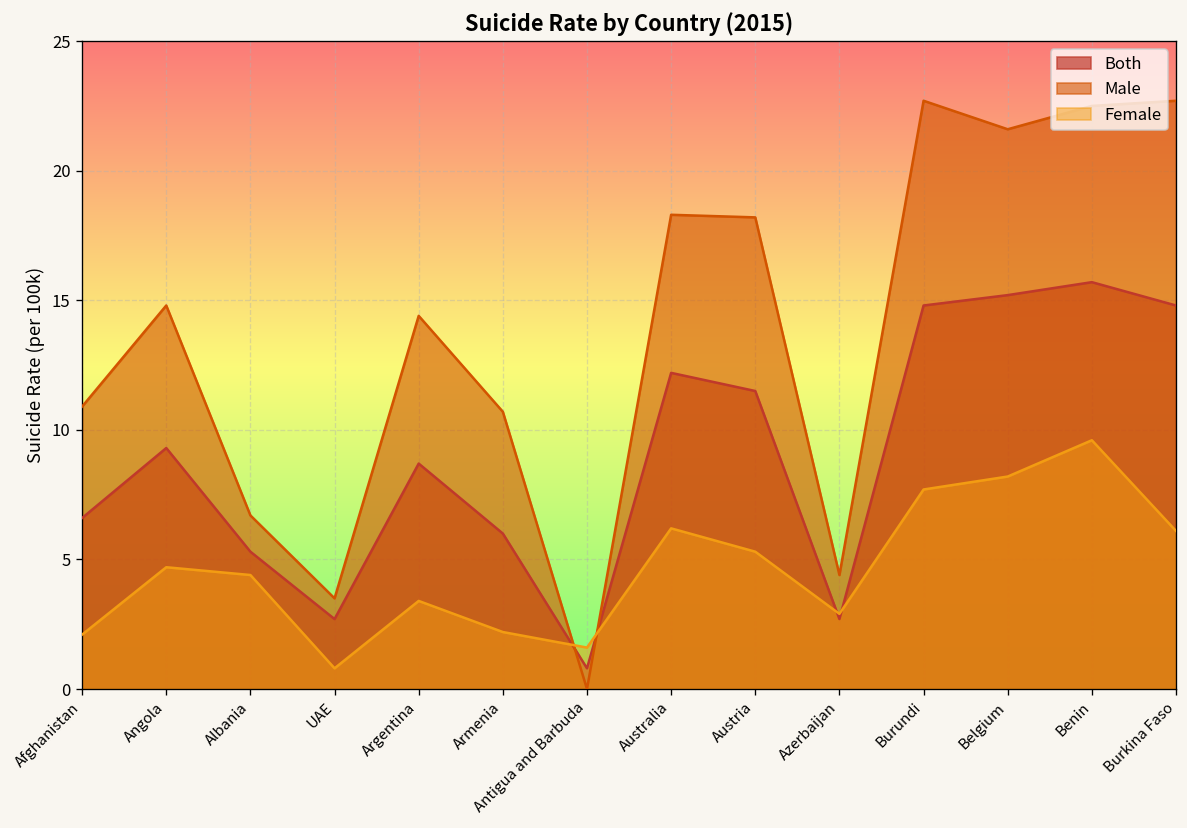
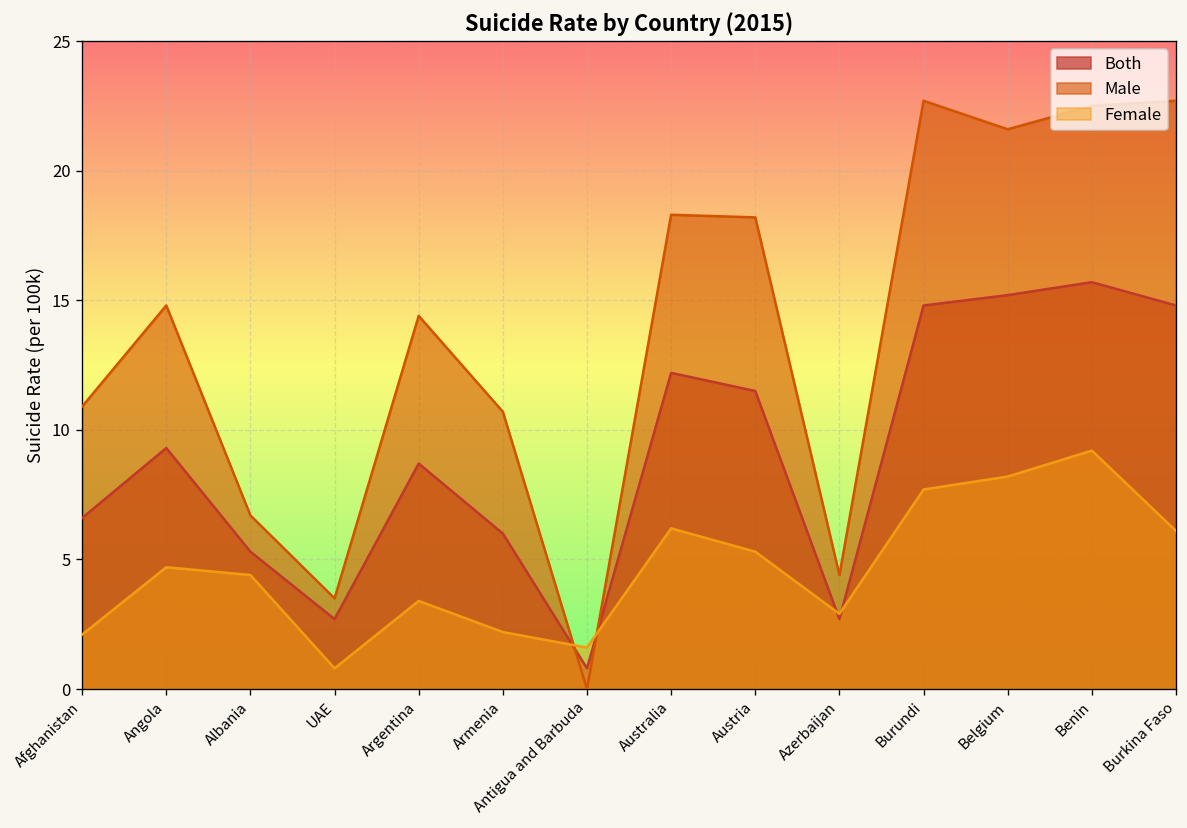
Female, Benin: 9.6 -> 9.2
